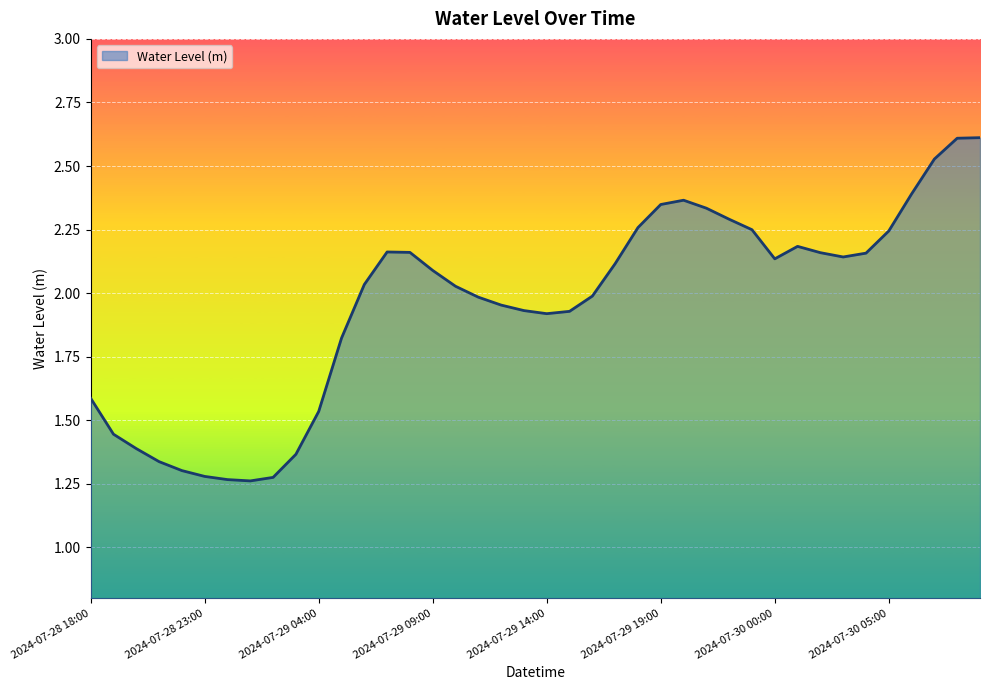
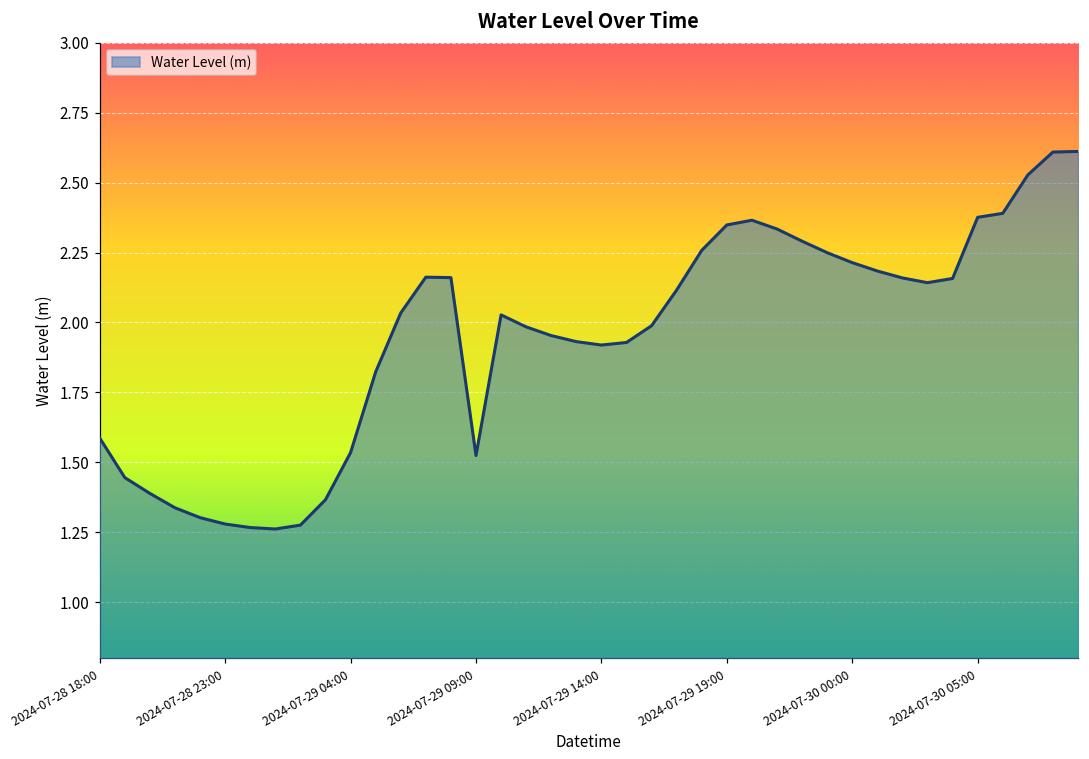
2024-07-29 09:00: 2.09 -> 1.52
2024-07-30 00:00: 2.13 -> 2.21
2024-07-30 05:00: 2.24 -> 2.38
